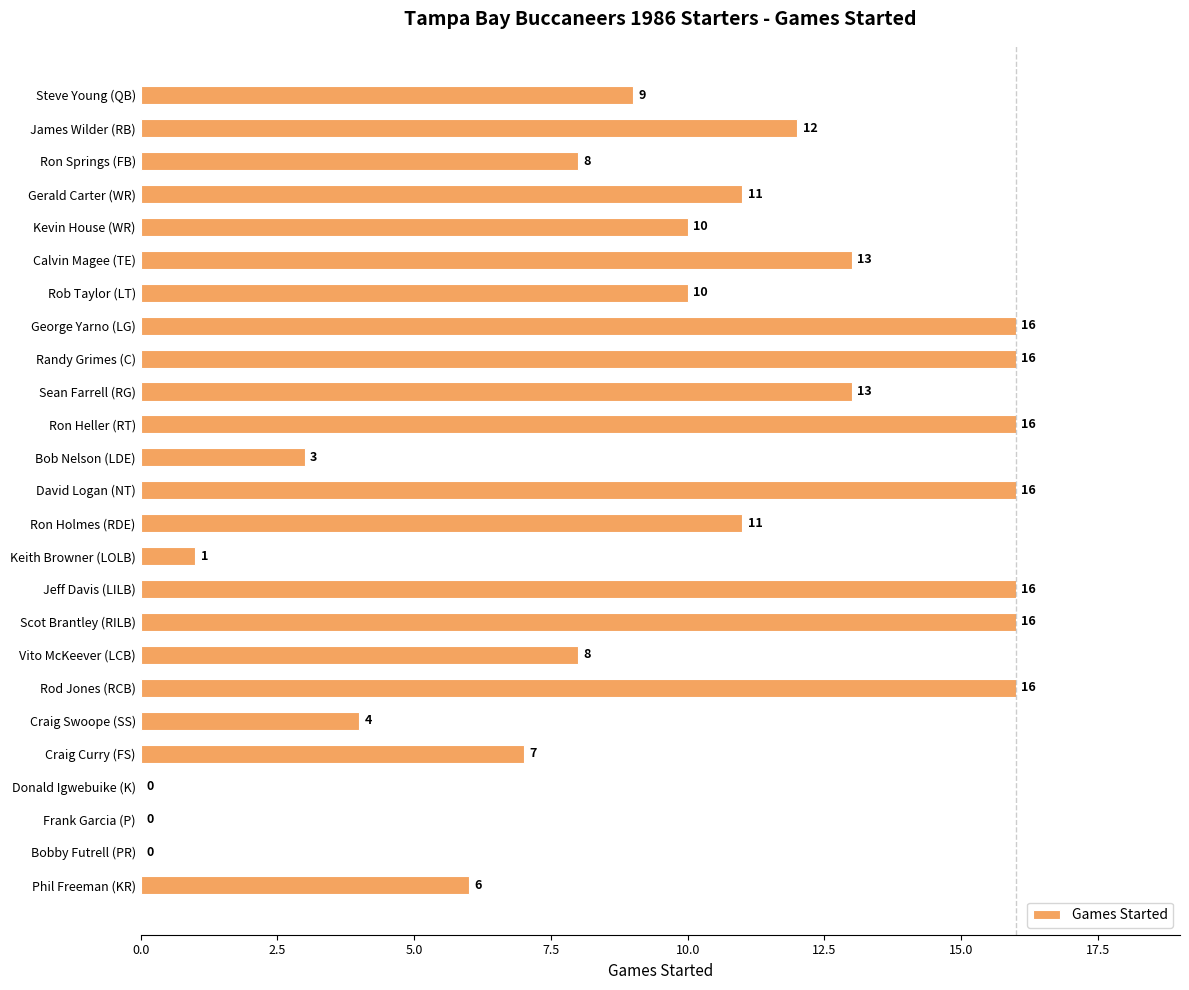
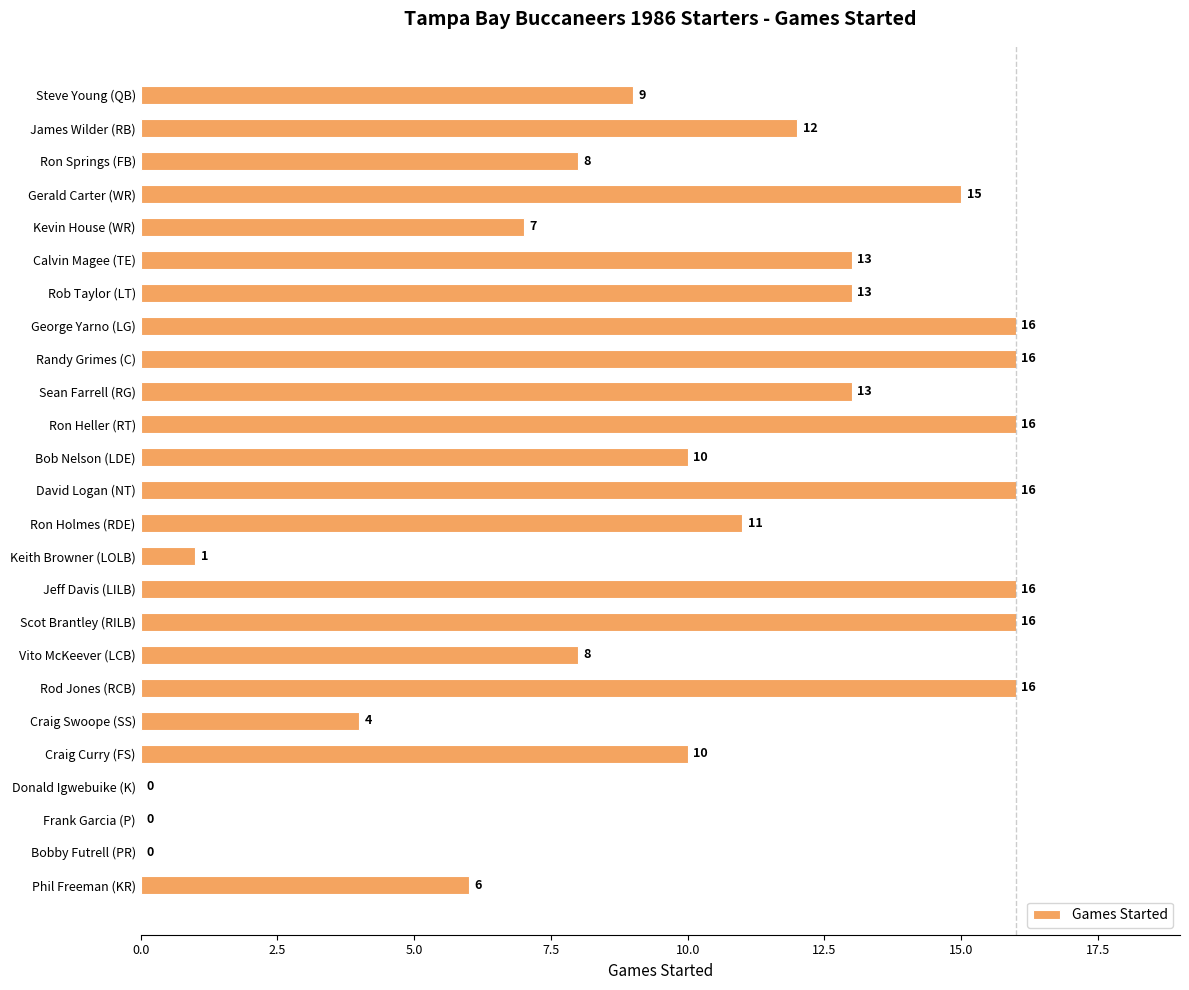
Gerald Carter (WR): 11 -> 15
Kevin House (WR): 10 -> 7
Rob Taylor (LT): 10 -> 13
Bob Nelson (LDE): 3 -> 10
Craig Curry (FS): 7 -> 10
